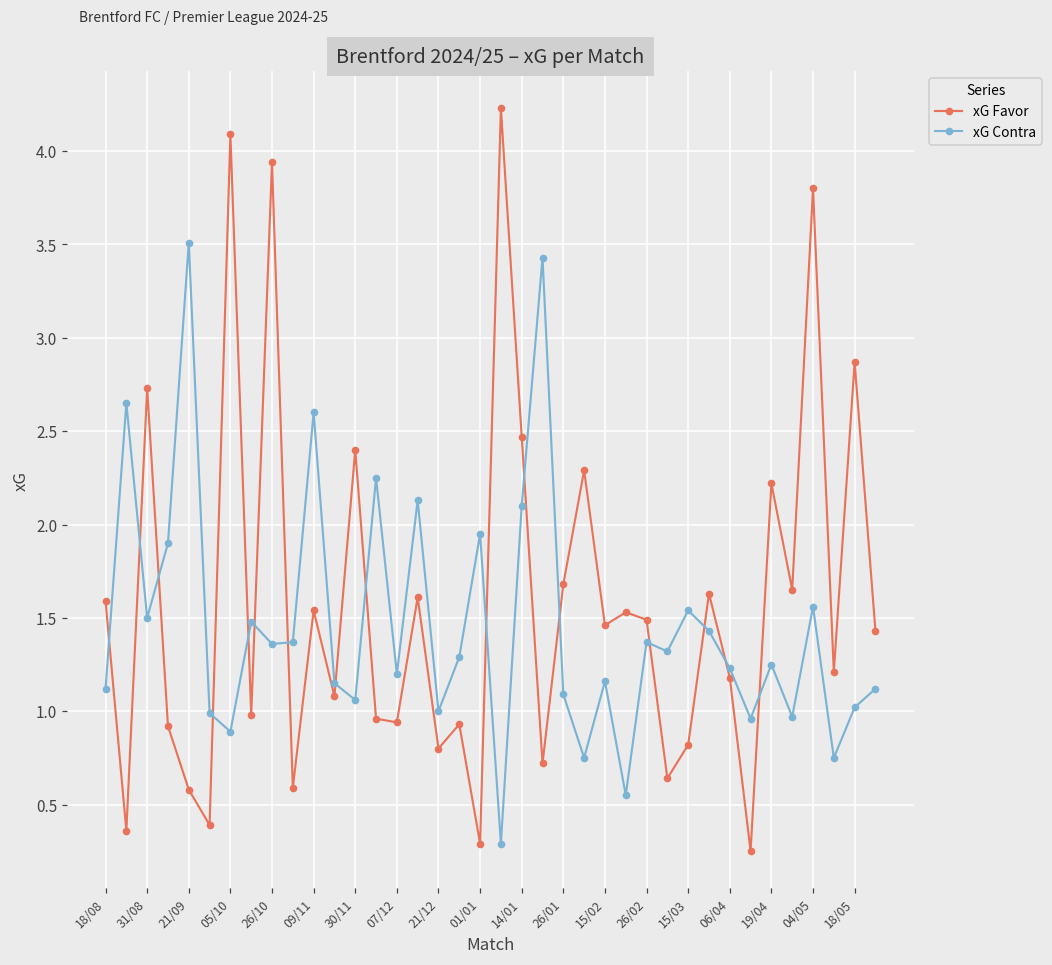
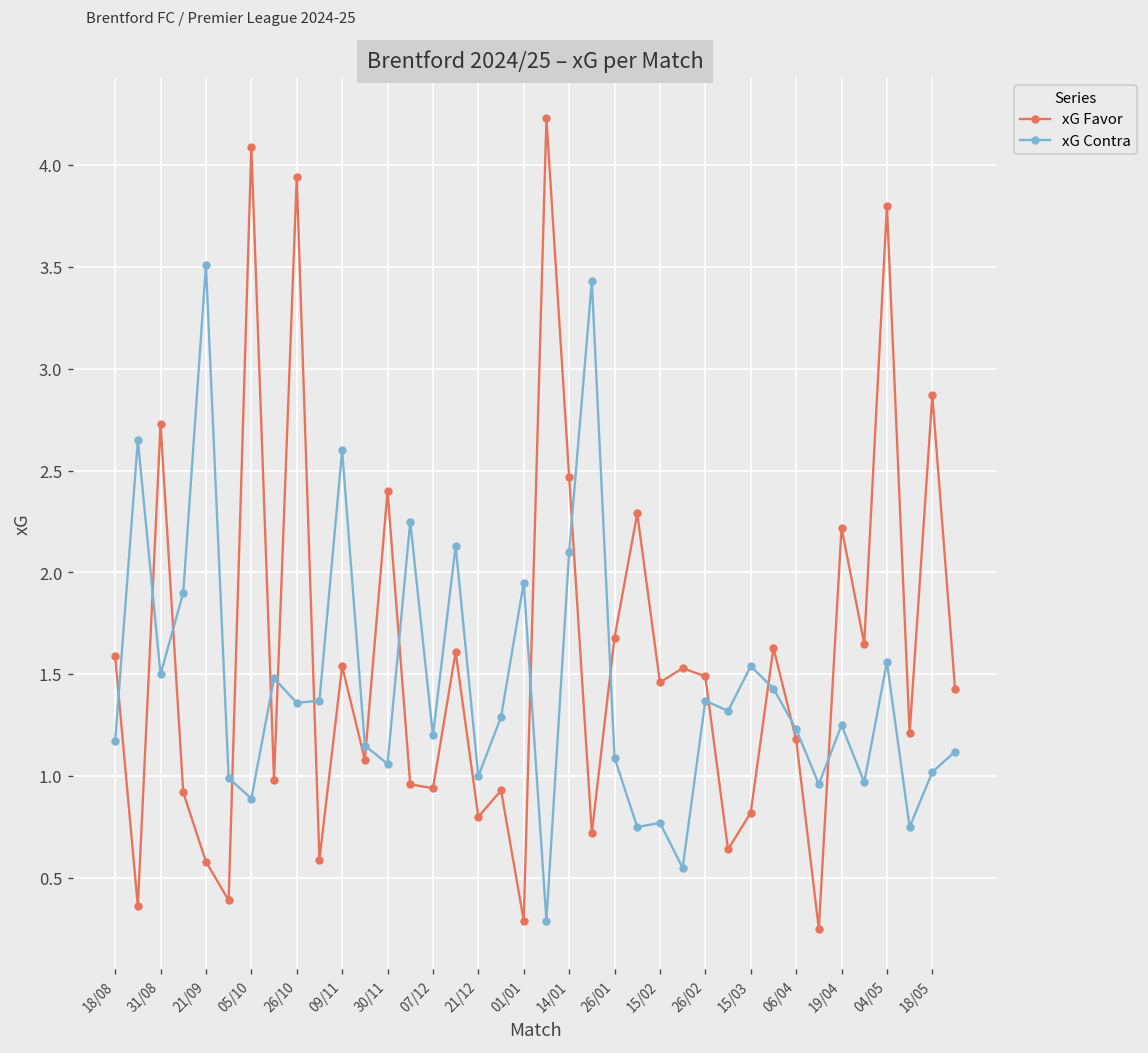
xG Contra, 18/08: 1.12 -> 1.17
xG Contra, 15/02: 1.16 -> 0.77
